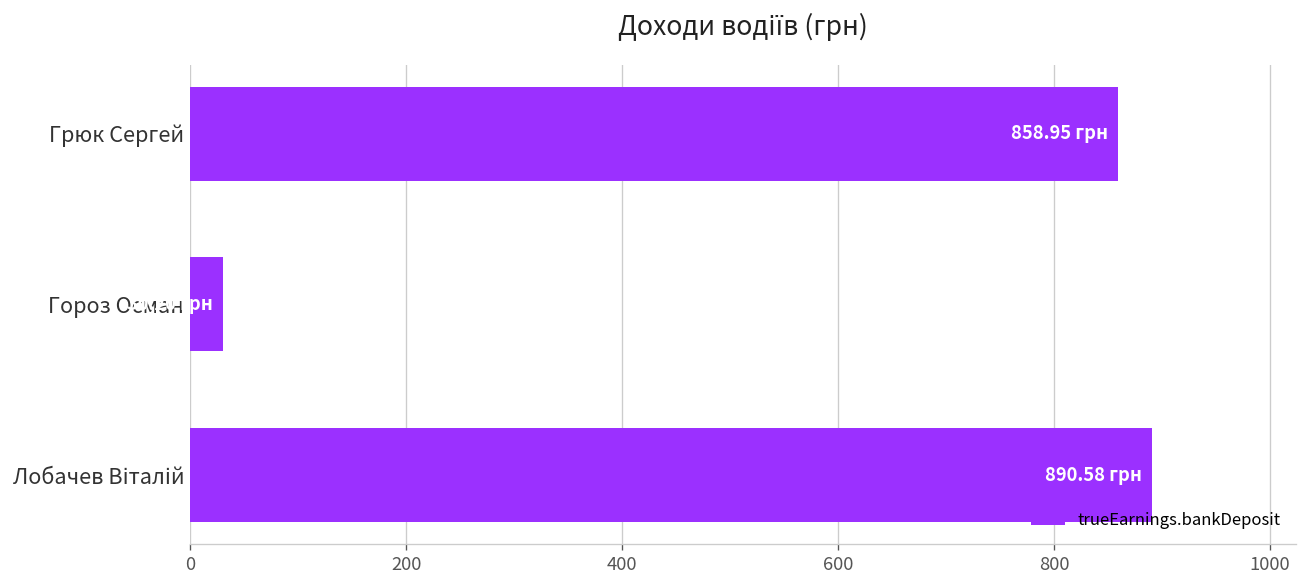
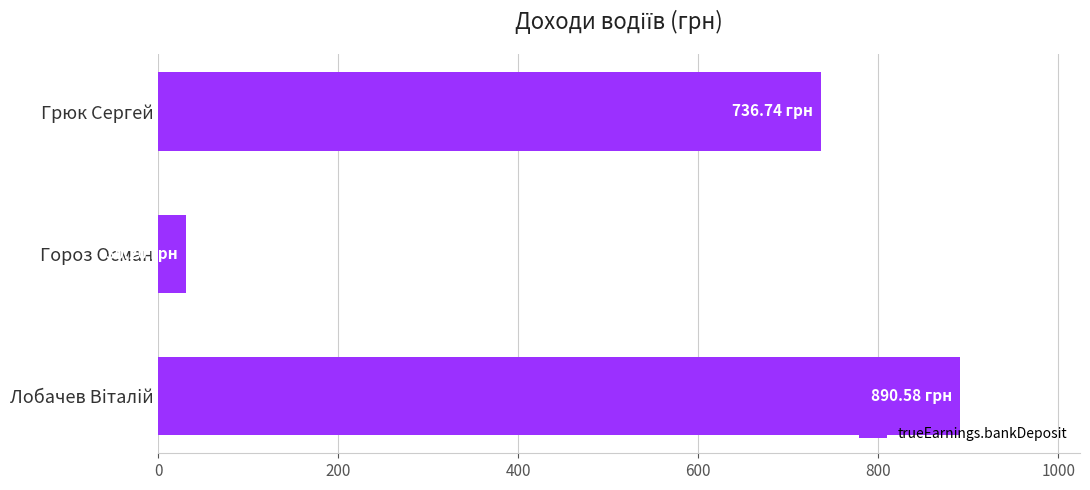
Грюк Сергей: 858.95 -> 736.74
